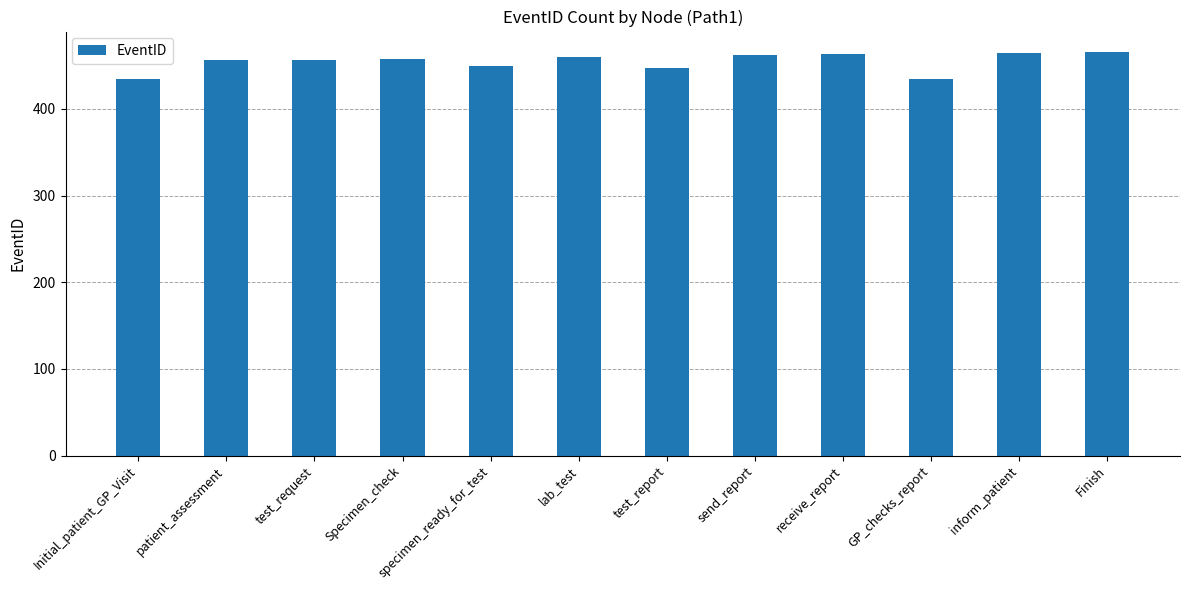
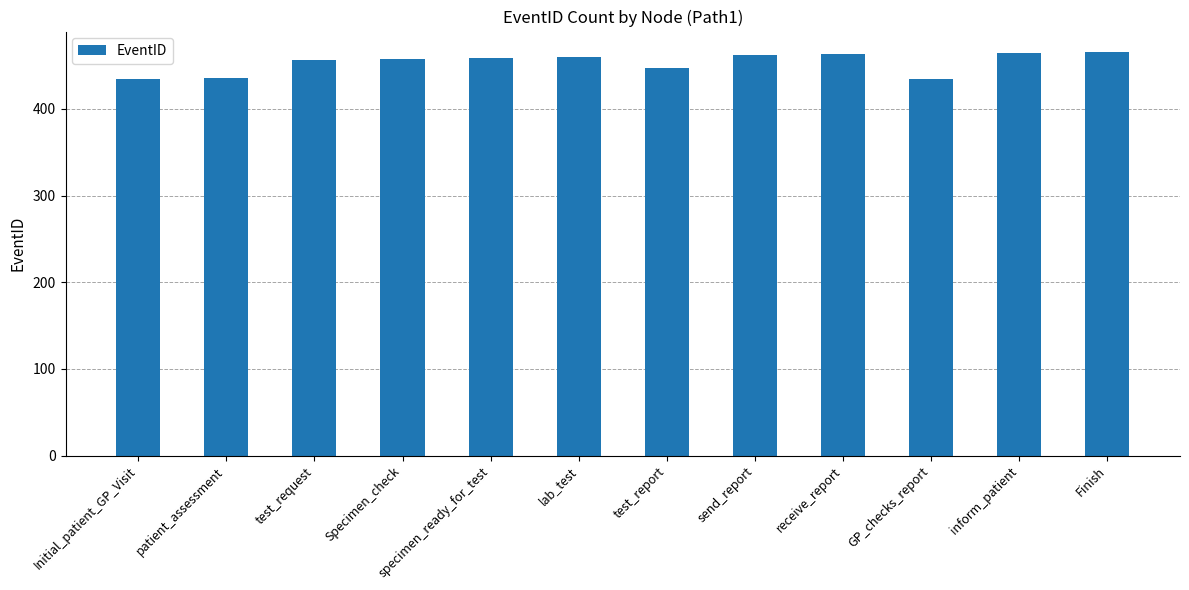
patient_assessment: 460 -> 440
specimen_ready_for_test: 450 -> 460
